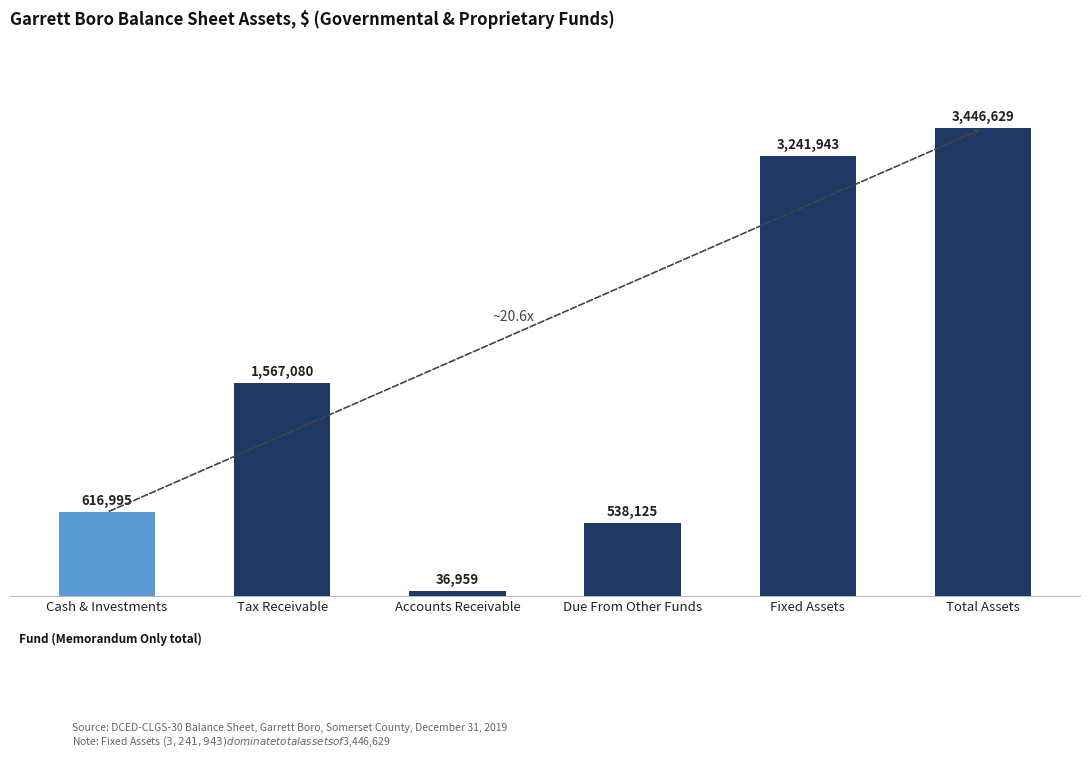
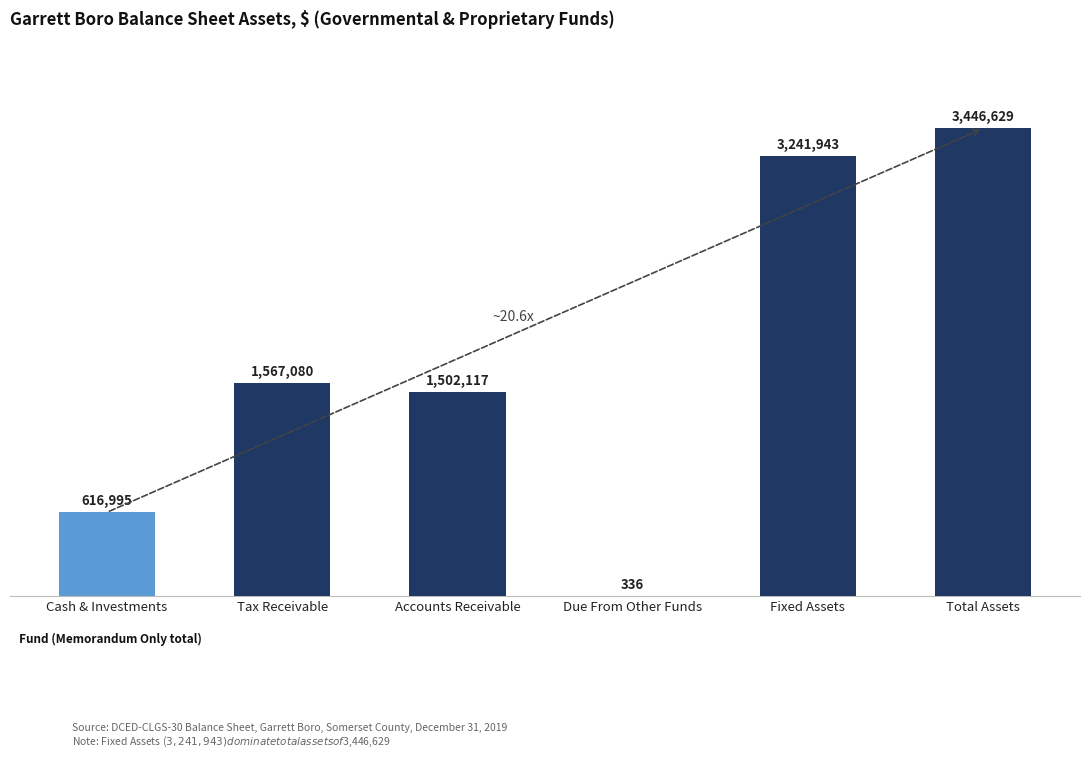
Accounts Receivable: 36,959 -> 1,502,117
Due From Other Funds: 538,125 -> 336
